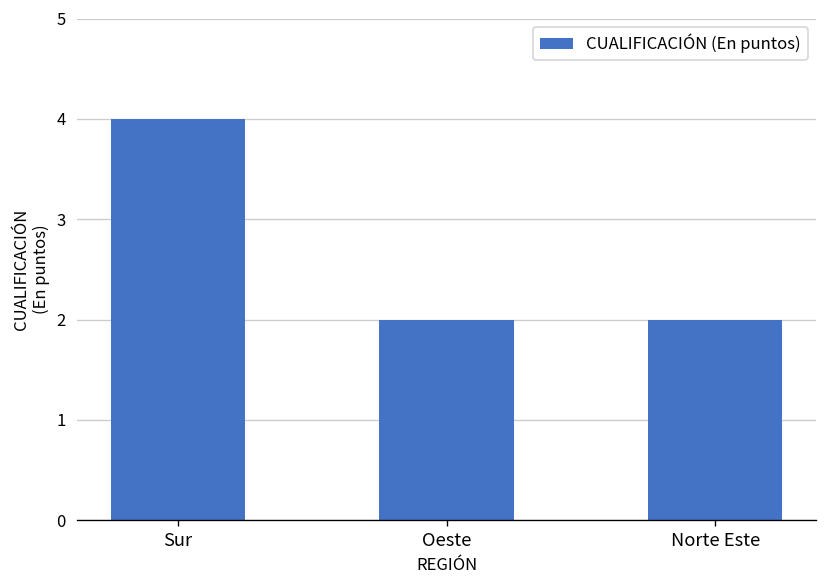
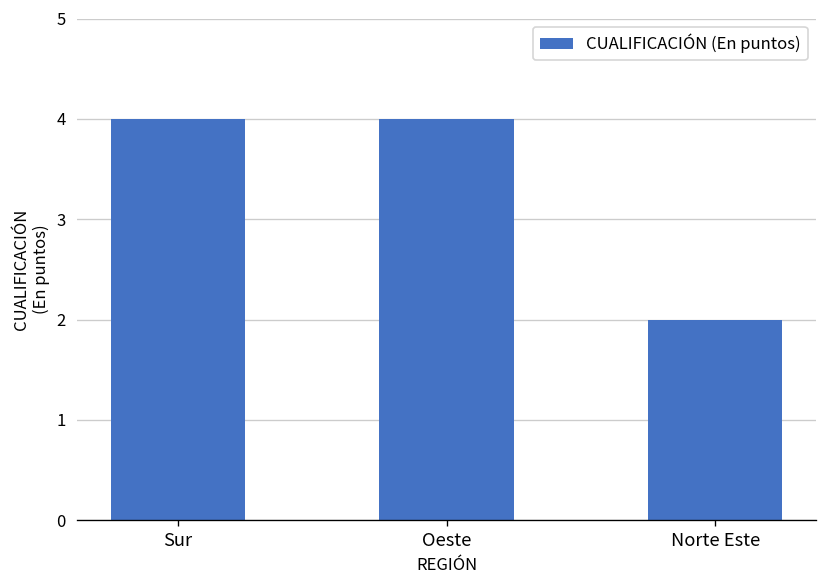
Oeste: 2 -> 4
